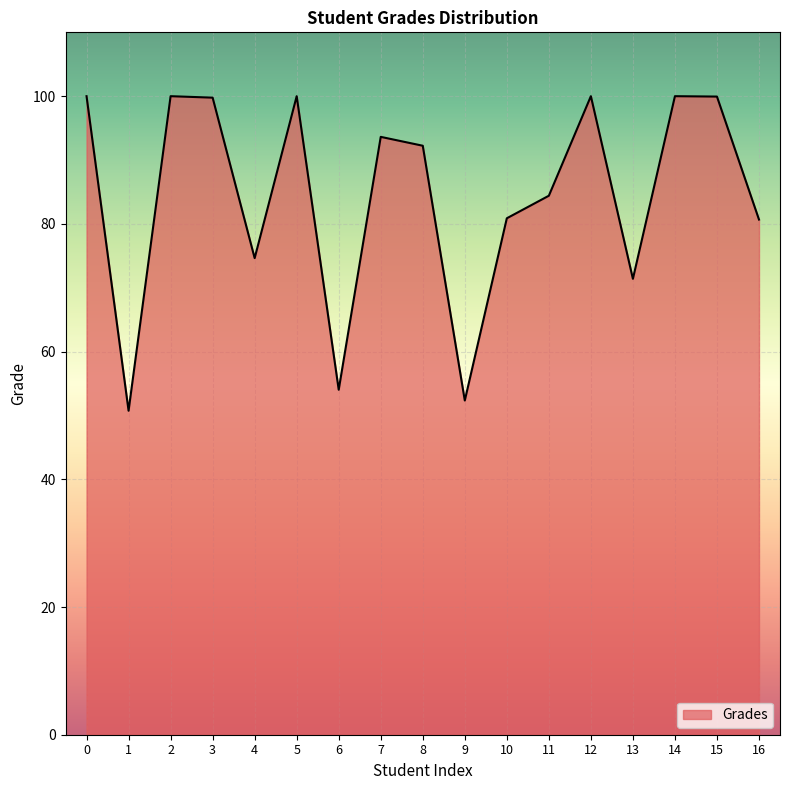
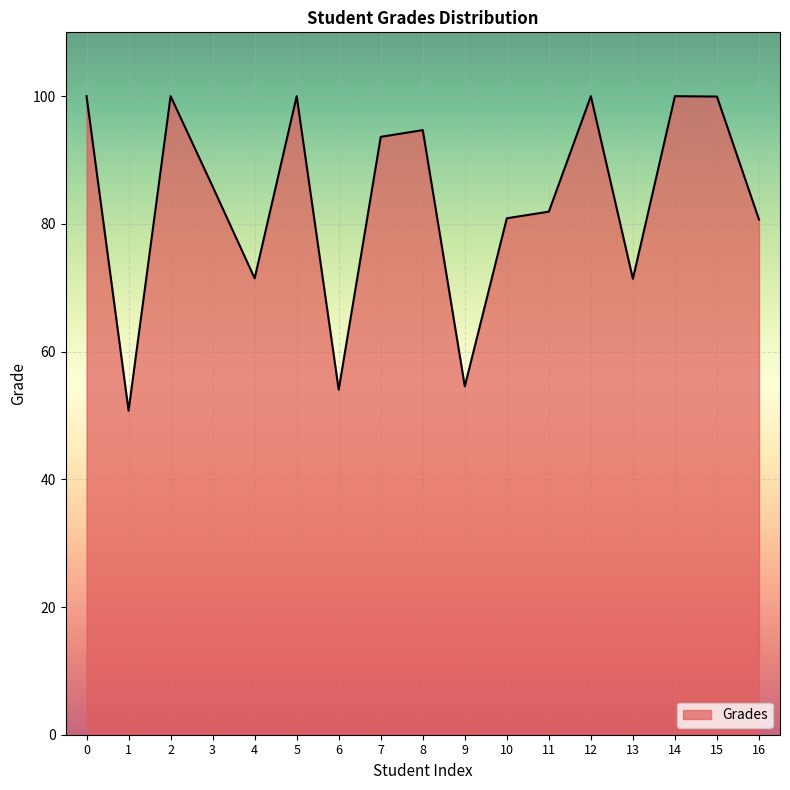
3: 100 -> 86
4: 75 -> 71
8: 92 -> 95
9: 52 -> 55
11: 84 -> 82
